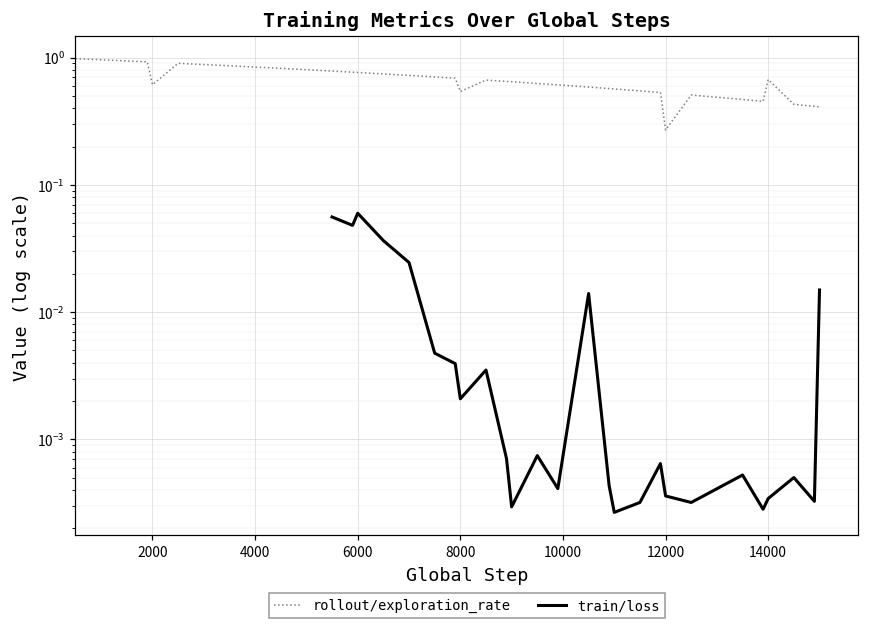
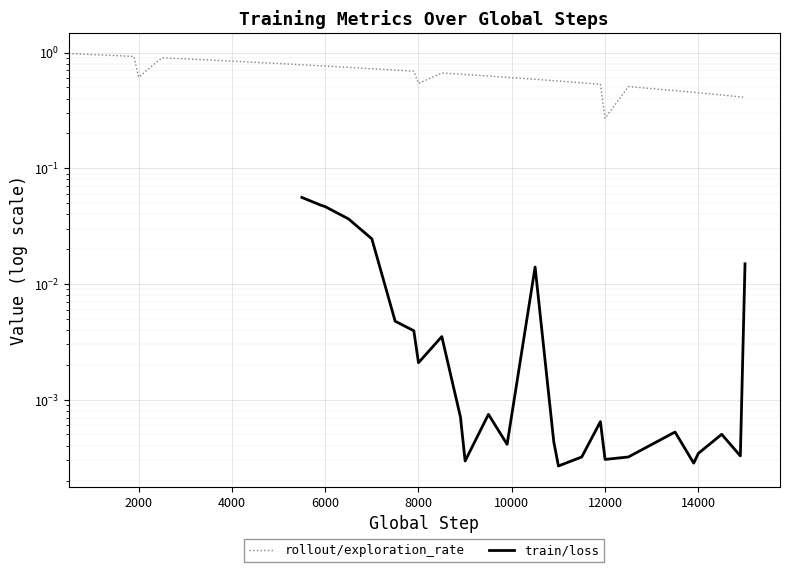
train/loss, 6000: 0.06 -> 0.047
train/loss, 12000: 0.00036 -> 0.00030
rollout/exploration_rate, 14000: 0.7 -> 0.45
